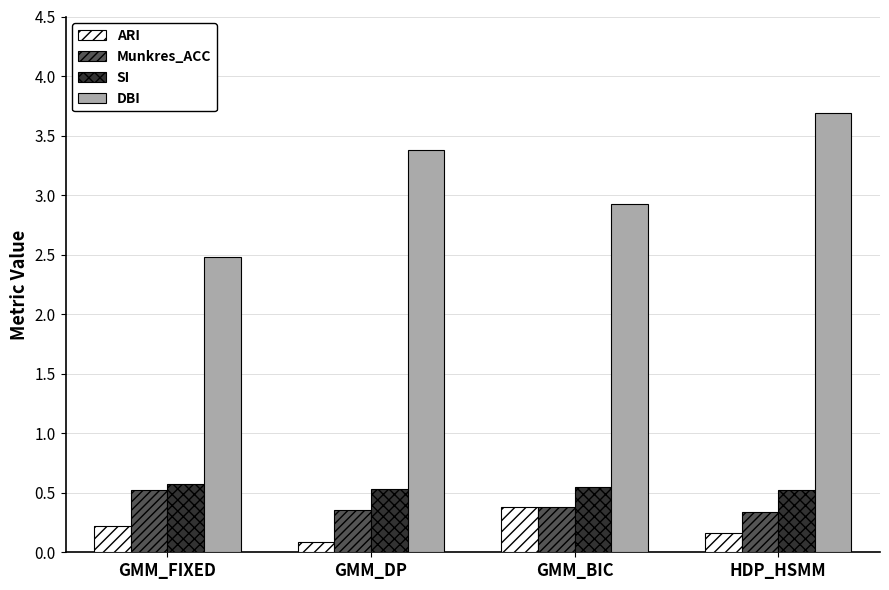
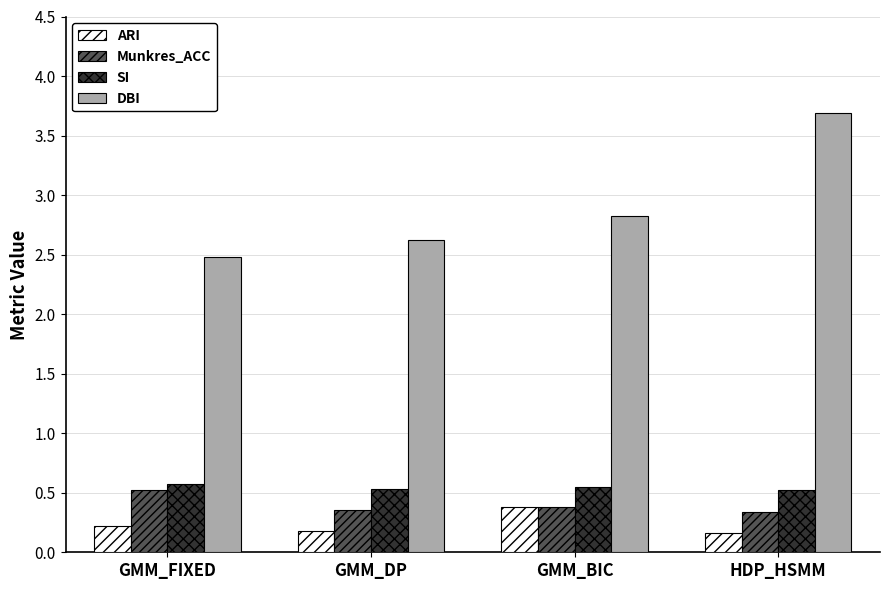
ARI, GMM_DP: 0.09 -> 0.18
DBI, GMM_DP: 3.38 -> 2.62
DBI, GMM_BIC: 2.93 -> 2.83
